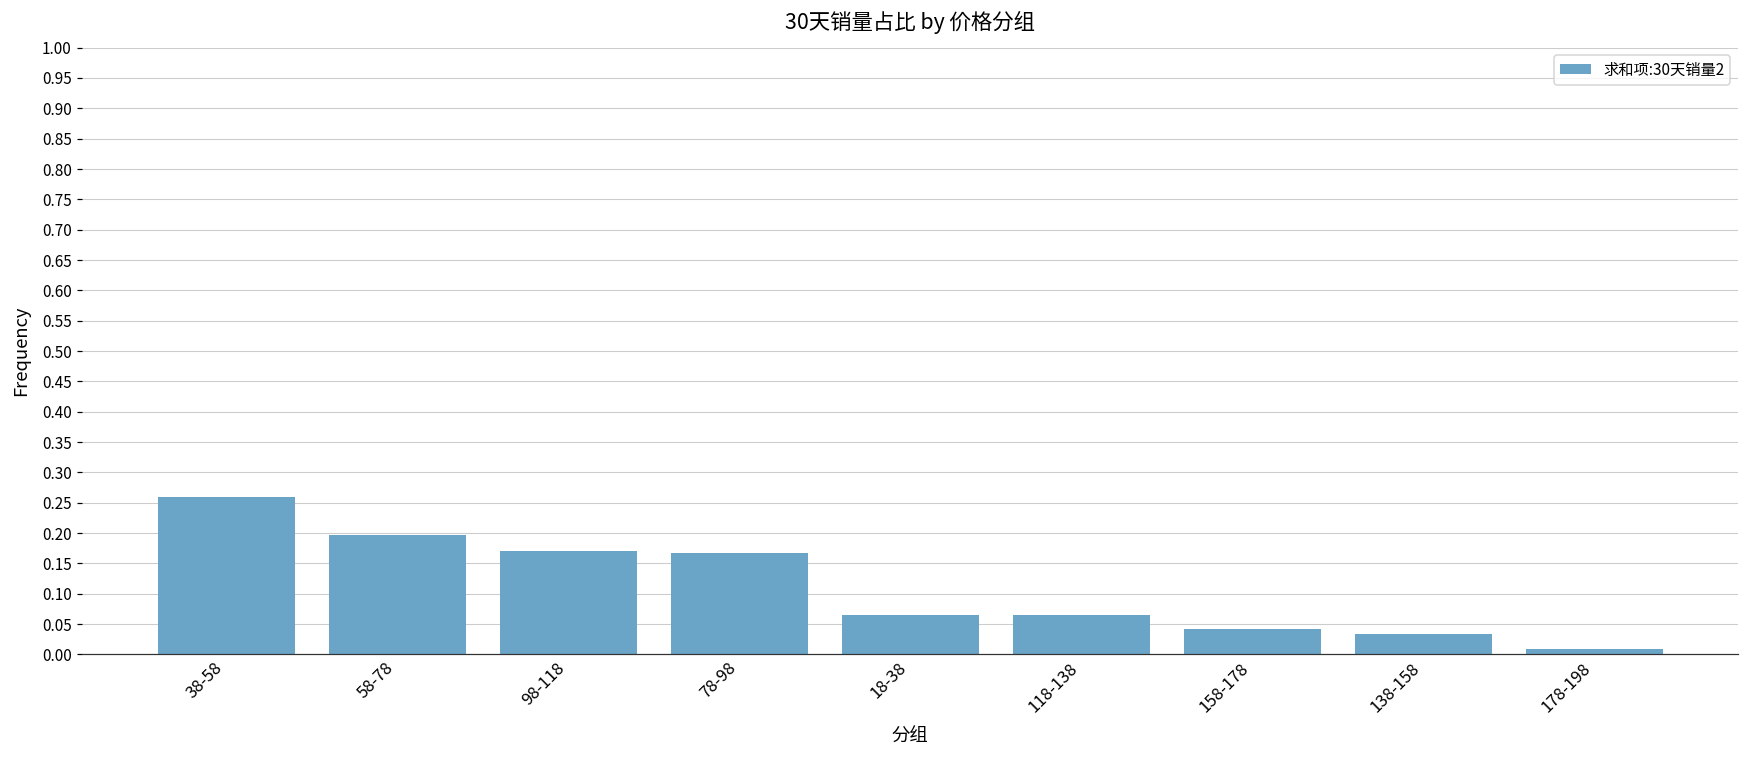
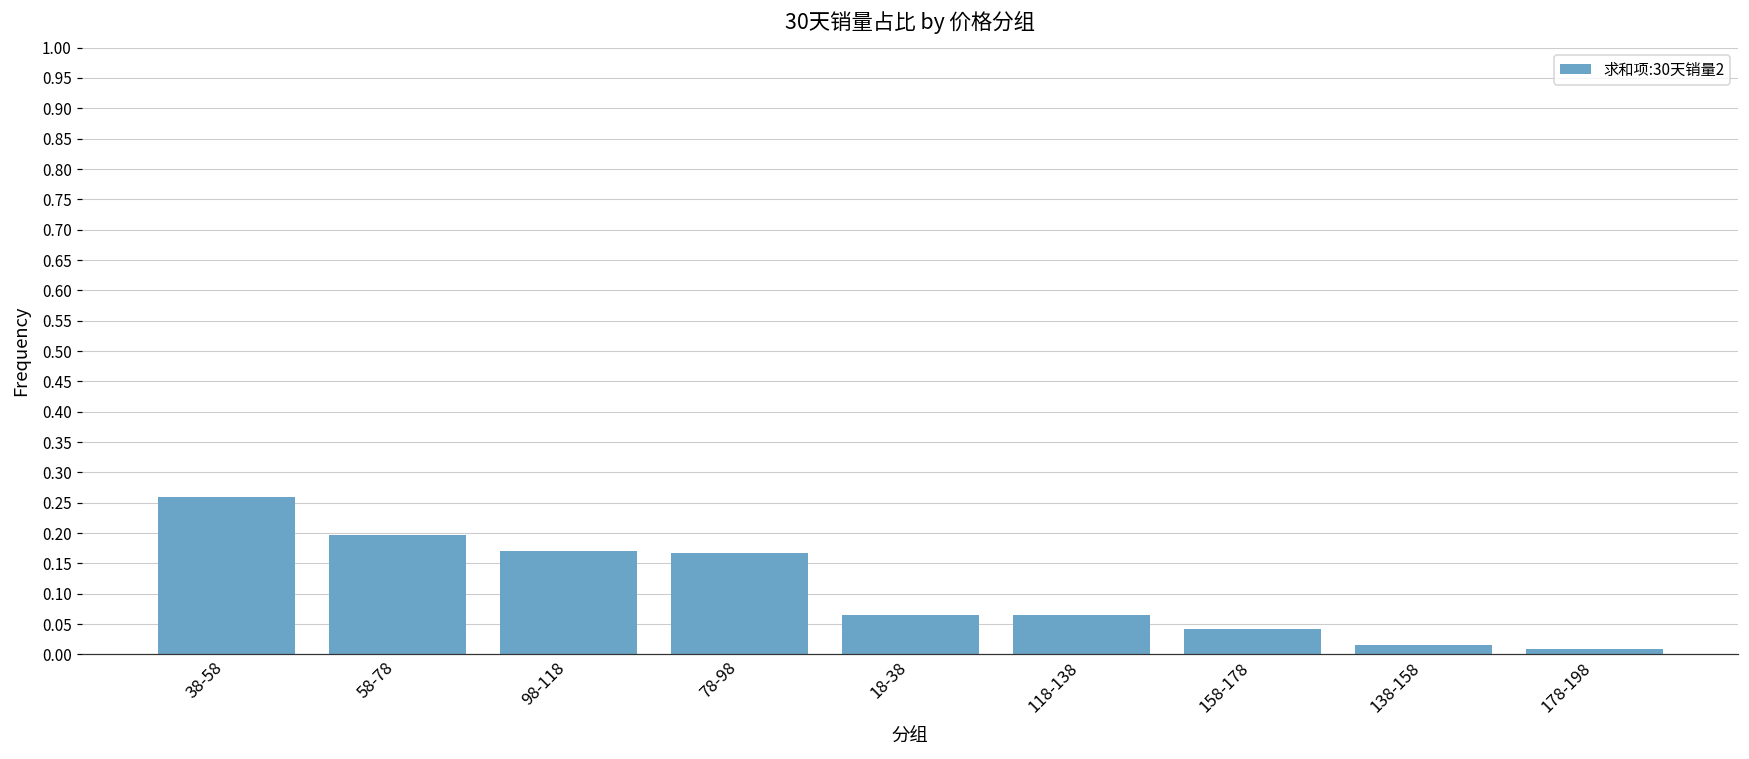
138-158: 0.03 -> 0.02
